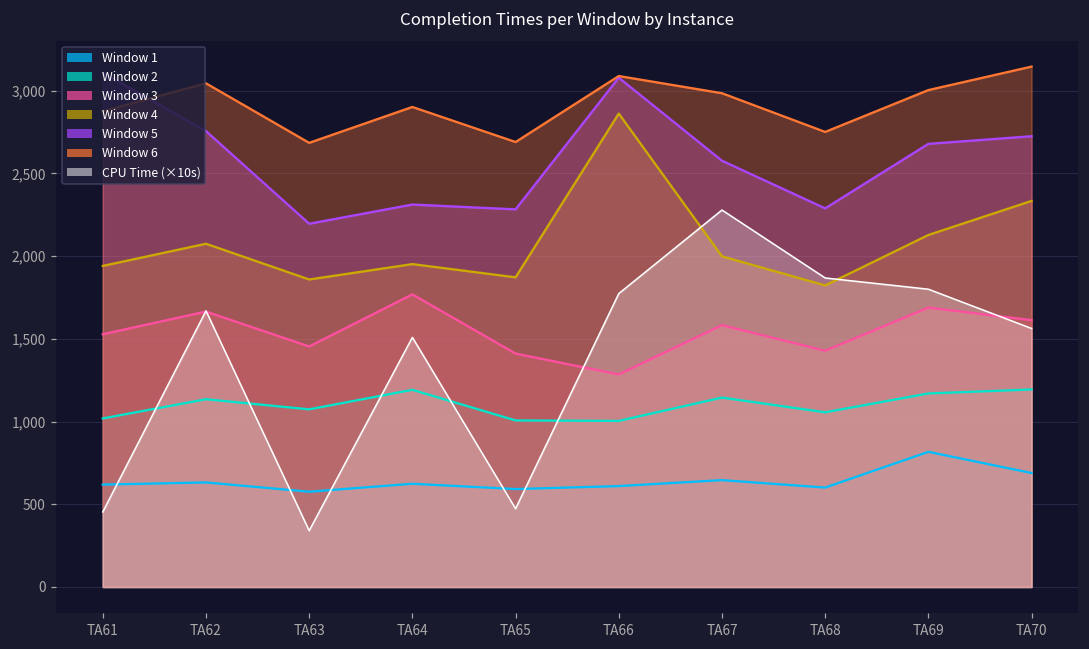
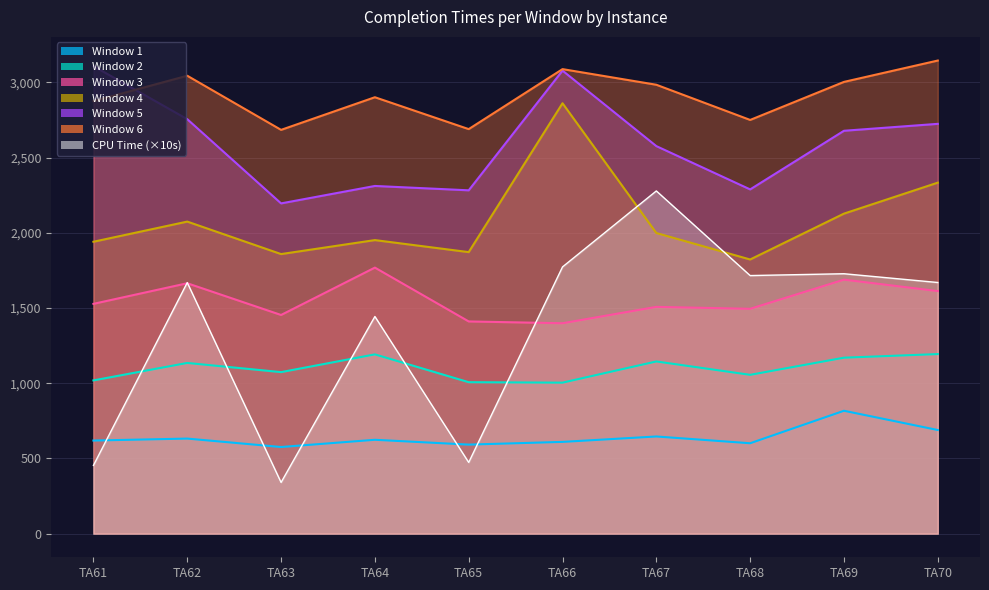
CPU Time (×10s), TA64: 1,510 -> 1,440
Window 3, TA66: 1,290 -> 1,400
Window 3, TA67: 1,580 -> 1,510
Window 3, TA68: 1,430 -> 1,500
CPU Time (×10s), TA68: 1,870 -> 1,720
CPU Time (×10s), TA69: 1,800 -> 1,730
CPU Time (×10s), TA70: 1,560 -> 1,670
